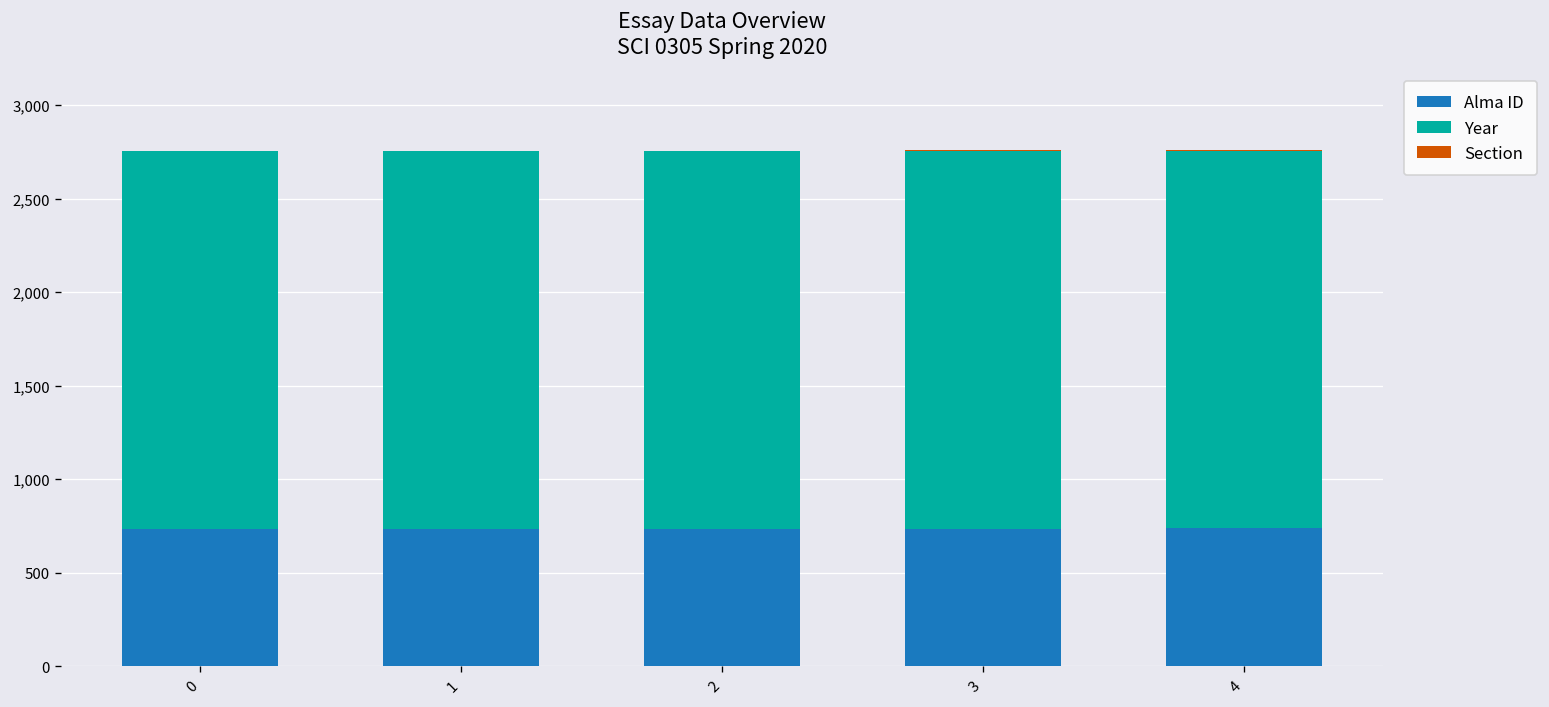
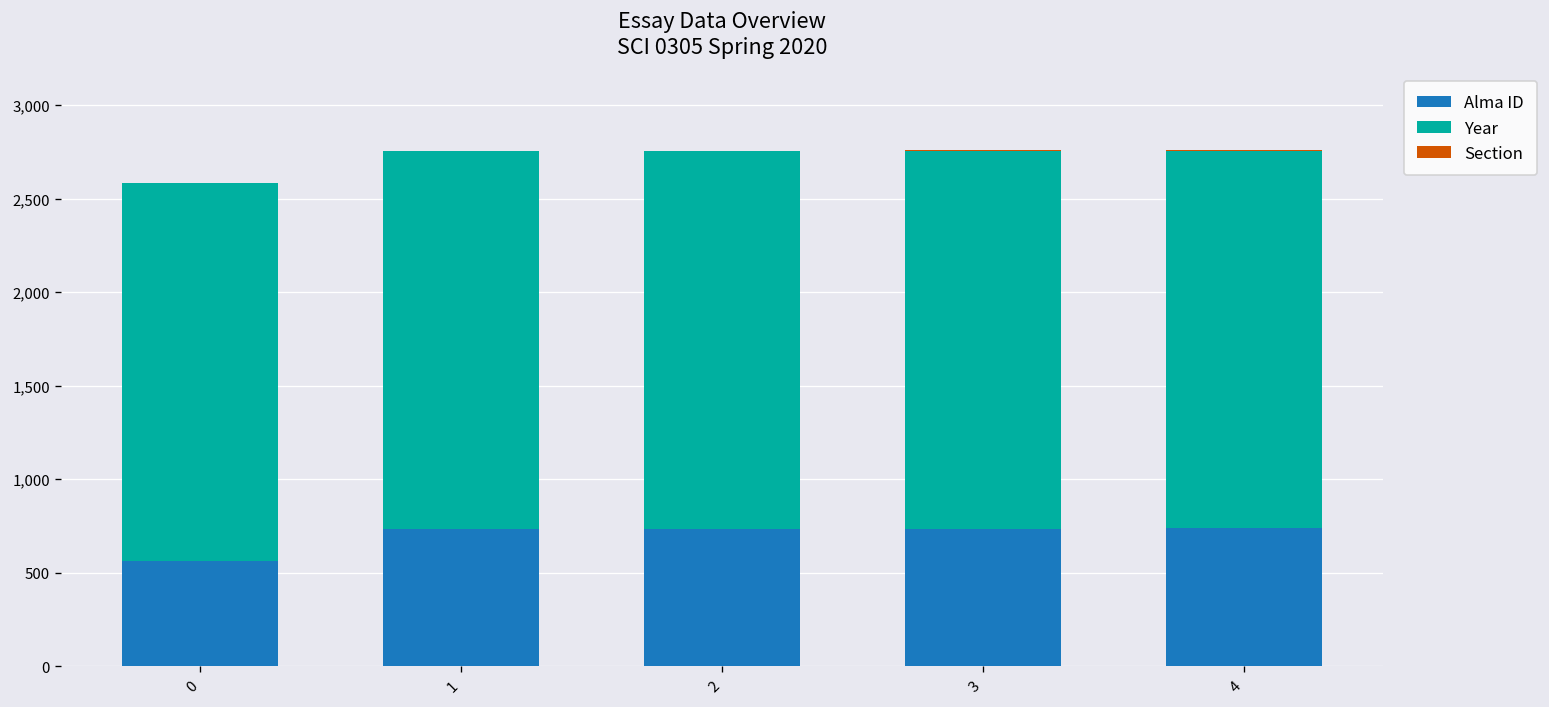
Alma ID, 0: 730 -> 560
